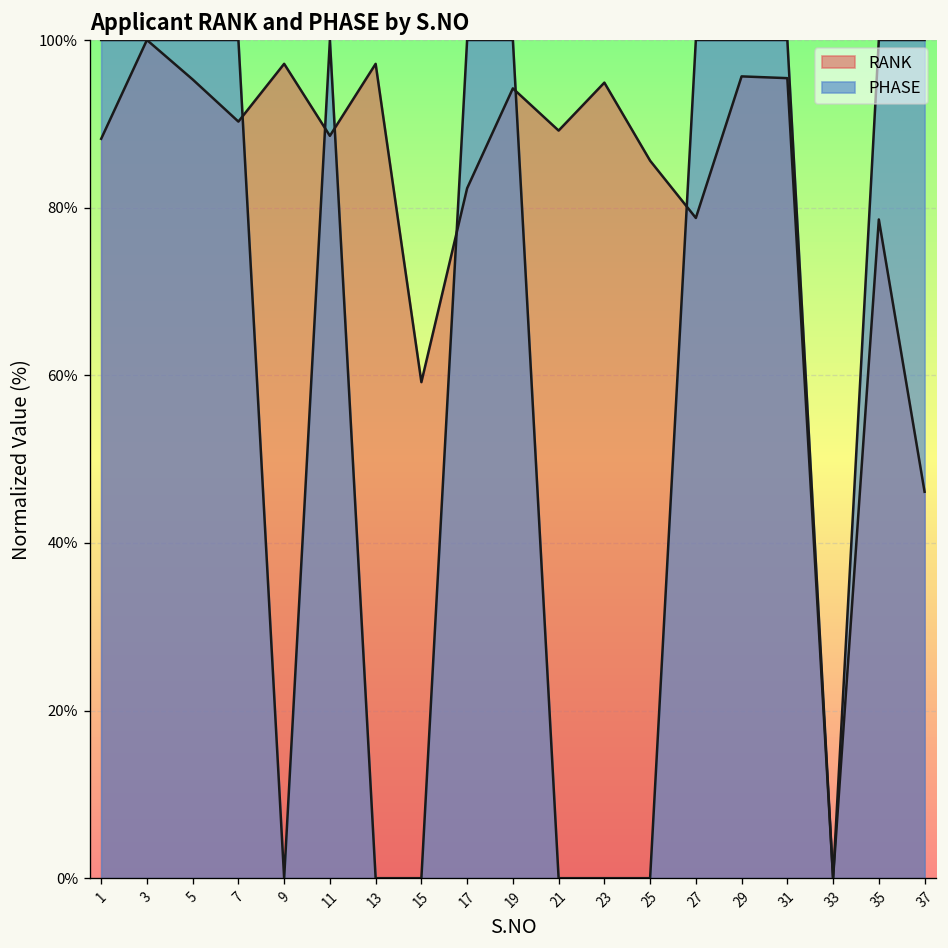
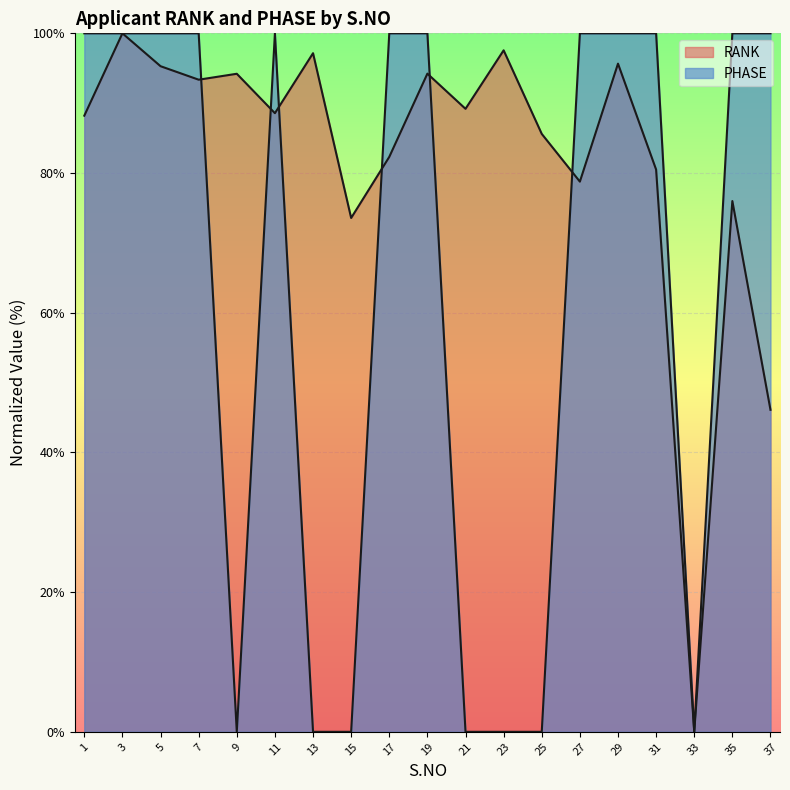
RANK, 7: 90% -> 93%
RANK, 9: 97% -> 94%
RANK, 15: 59% -> 74%
RANK, 23: 95% -> 98%
RANK, 31: 95% -> 80%
RANK, 35: 79% -> 76%
